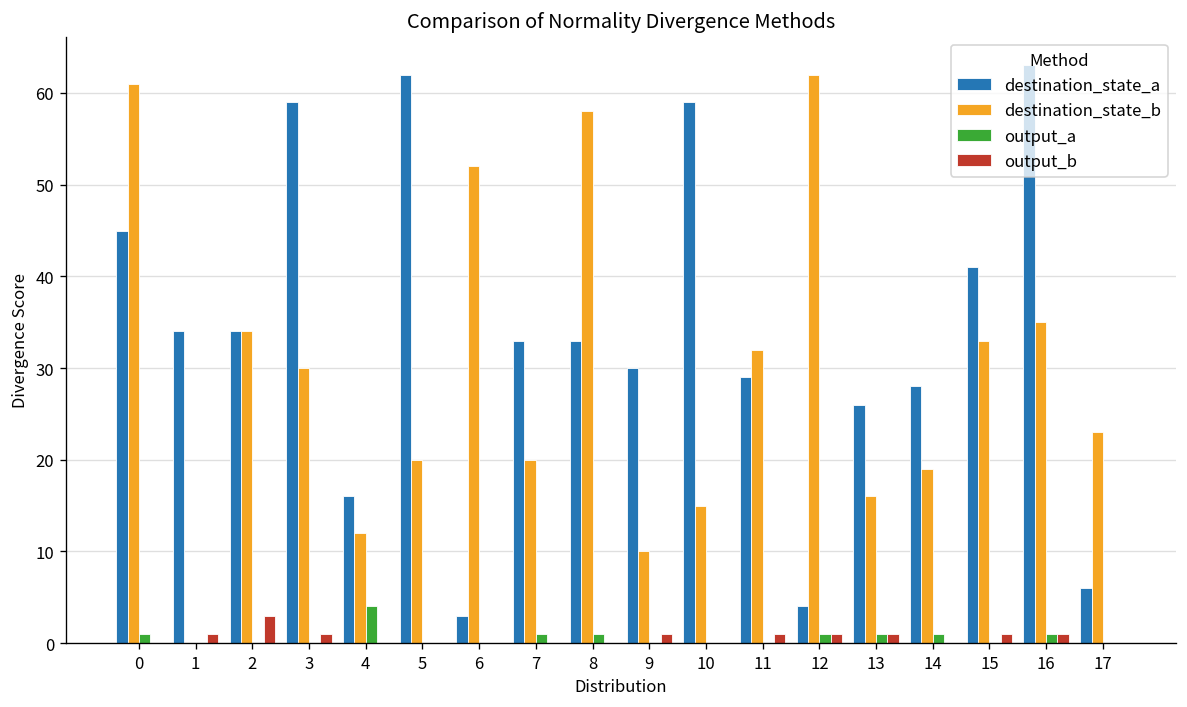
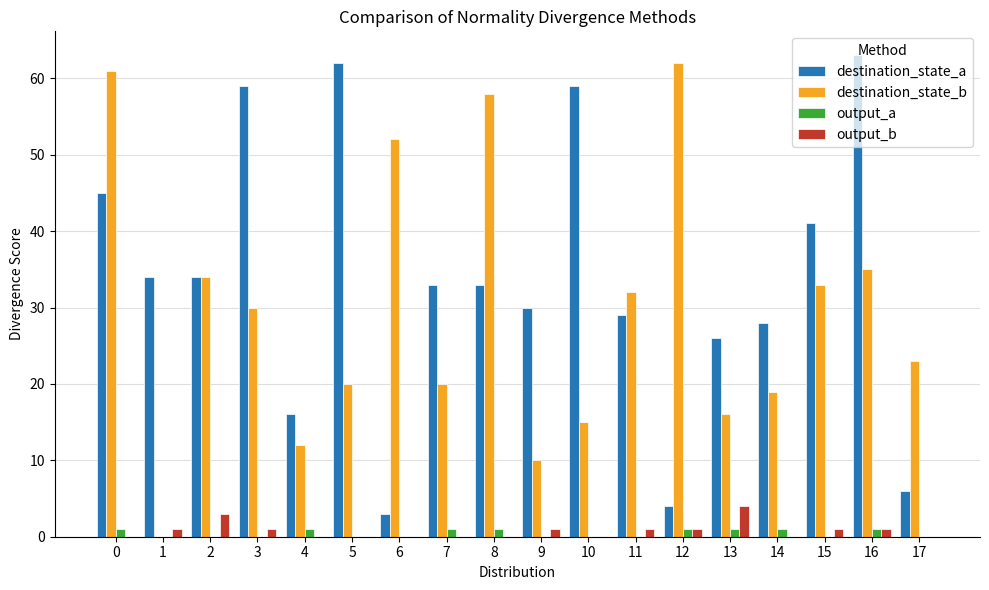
output_a, 4: 4 -> 1
output_b, 13: 1 -> 4
